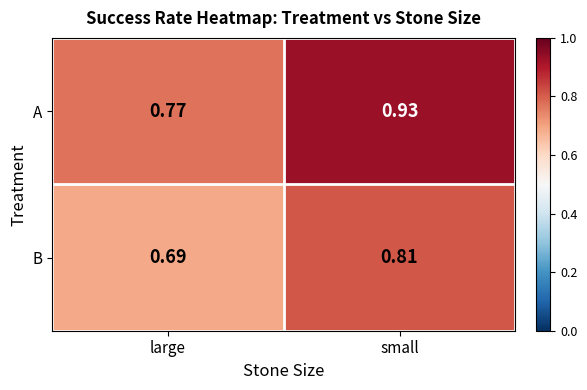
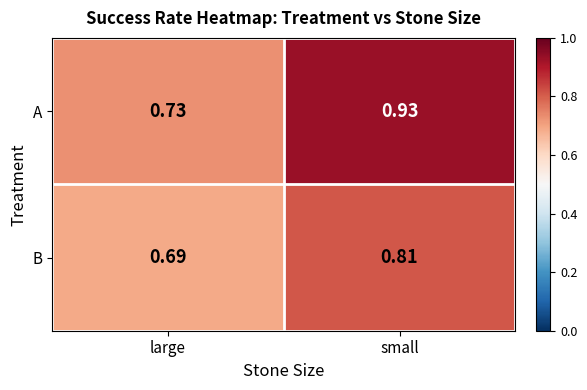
A, large: 0.77 -> 0.73
